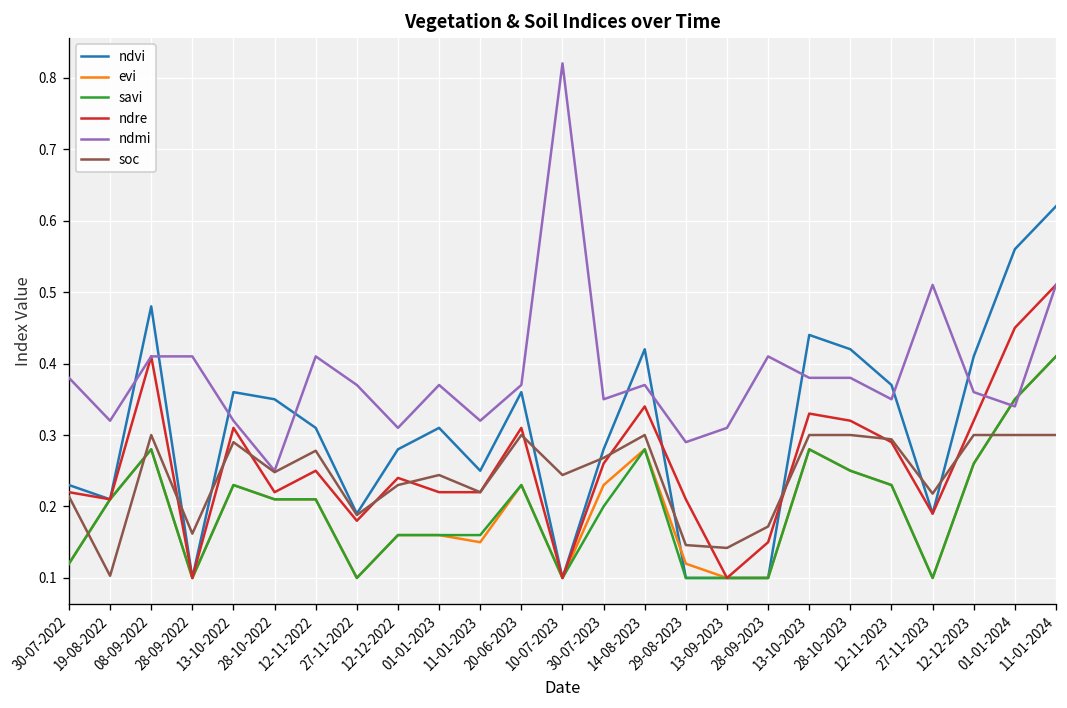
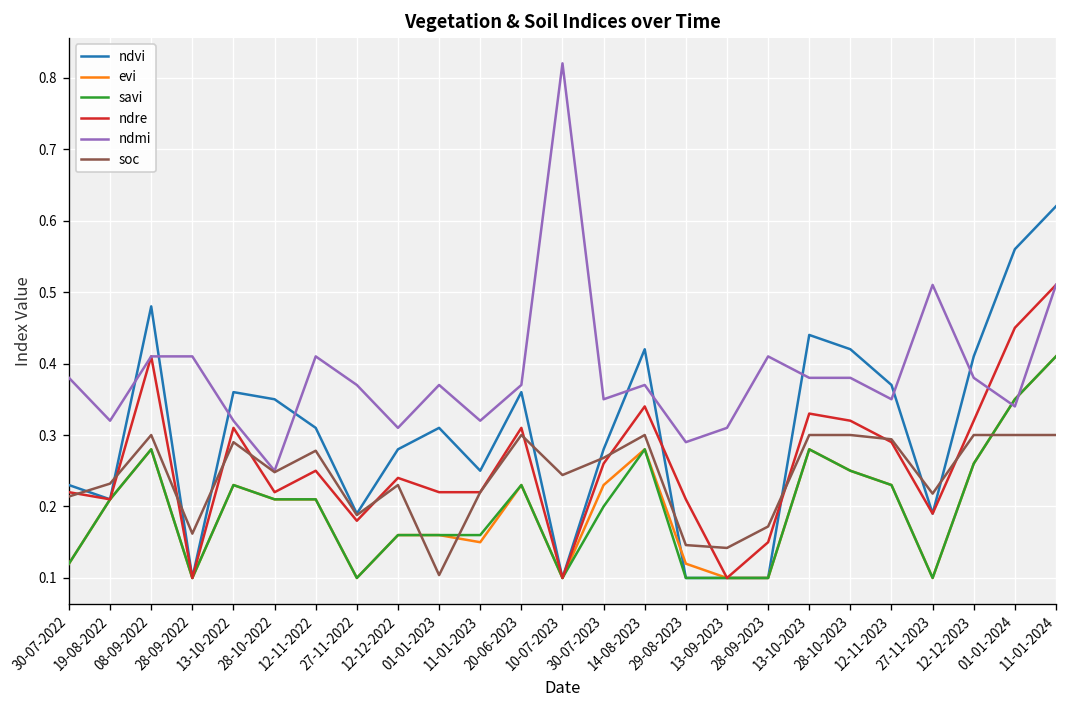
soc, 19-08-2022: 0.10 -> 0.23
soc, 01-01-2023: 0.24 -> 0.10
ndmi, 12-12-2023: 0.36 -> 0.38
